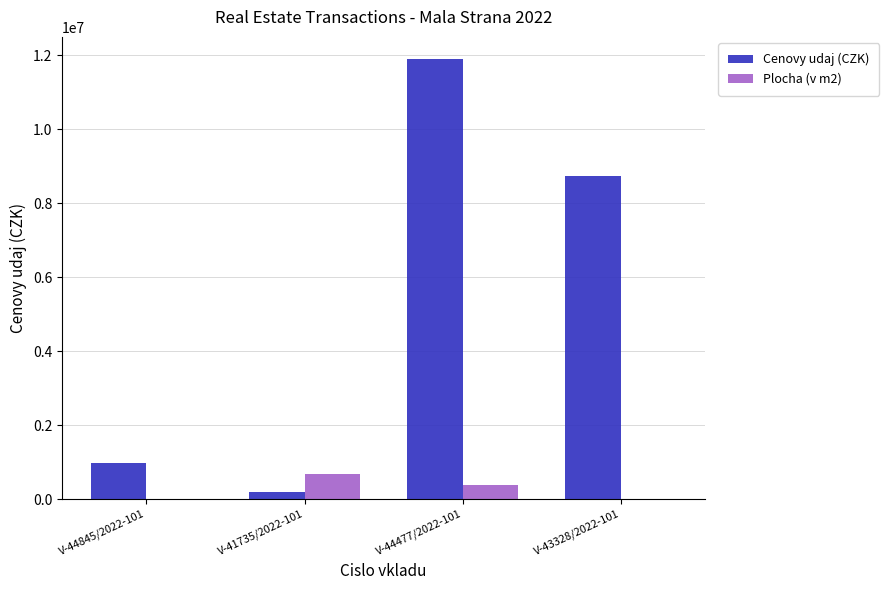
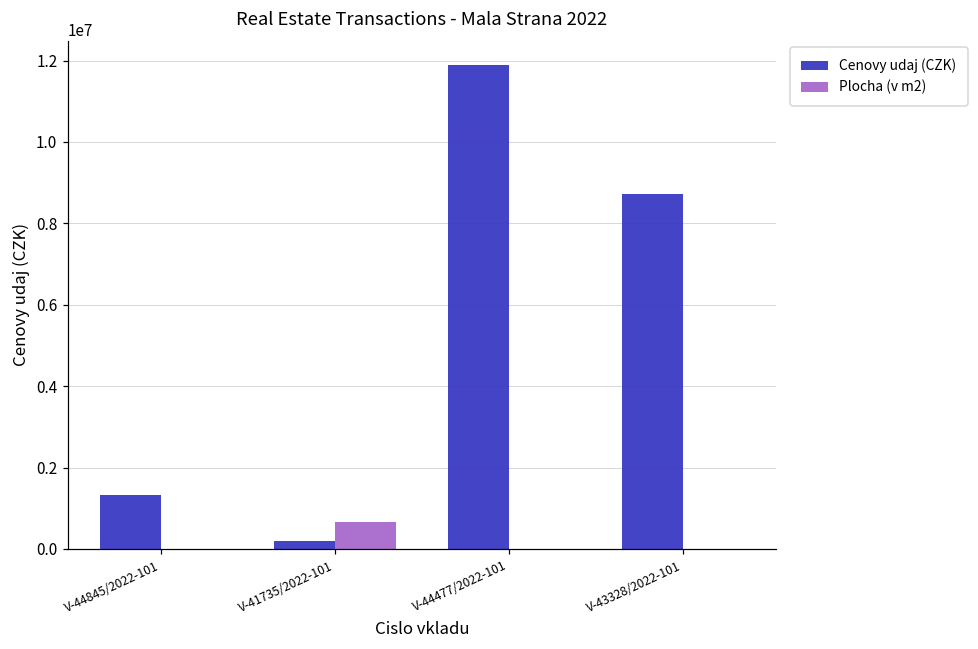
Cenovy udaj (CZK), V-44845/2022-101: 1000000 -> 1300000
Plocha (v m2), V-44477/2022-101: 400000 -> 0
